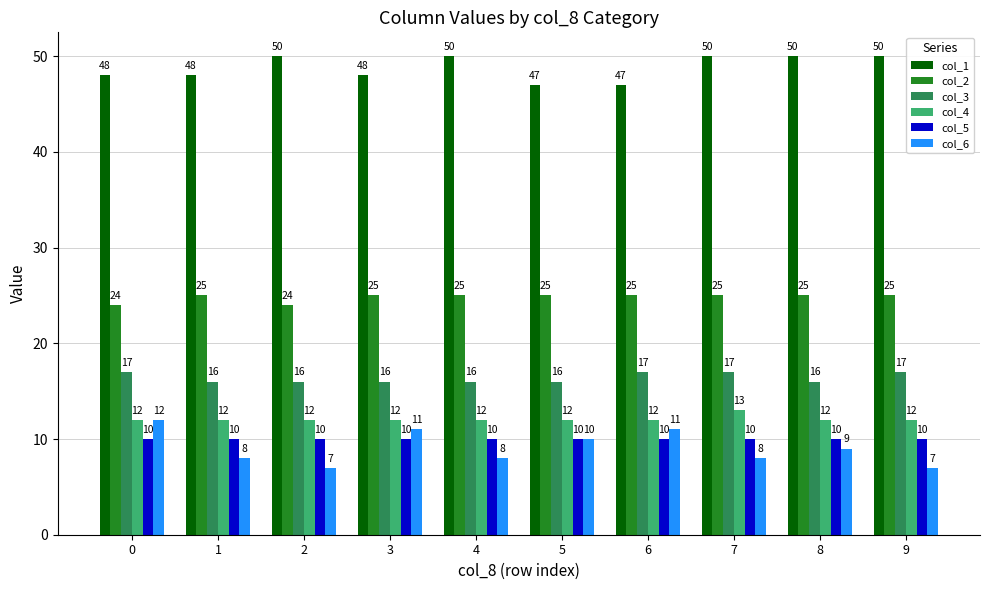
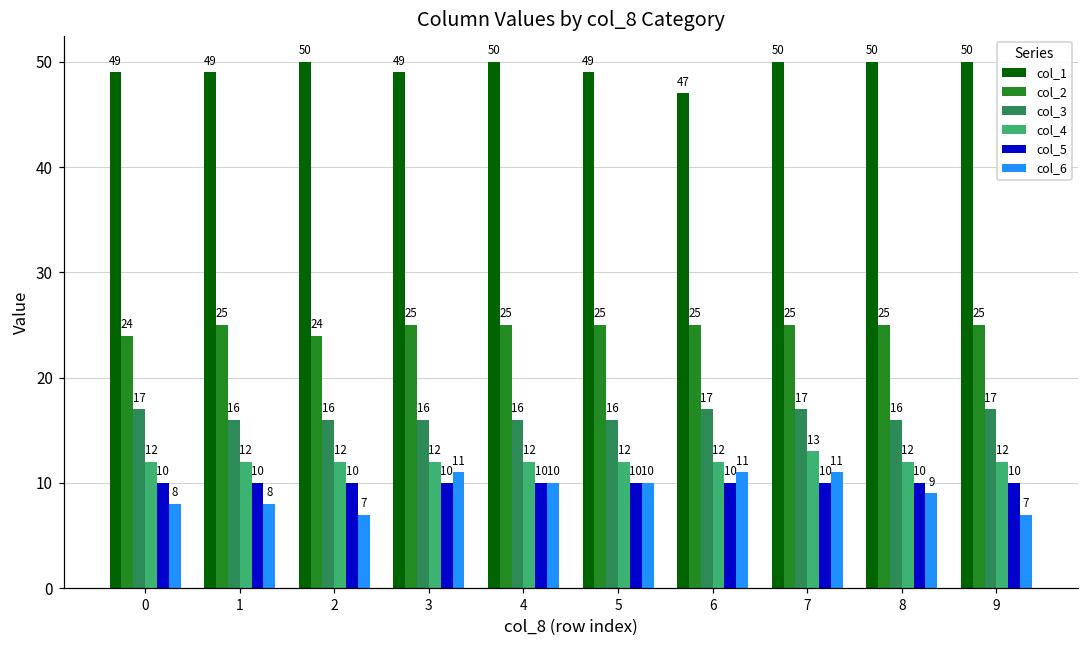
col_1, 0: 48 -> 49
col_6, 0: 12 -> 8
col_1, 1: 48 -> 49
col_1, 3: 48 -> 49
col_6, 4: 8 -> 10
col_1, 5: 47 -> 49
col_6, 7: 8 -> 11
